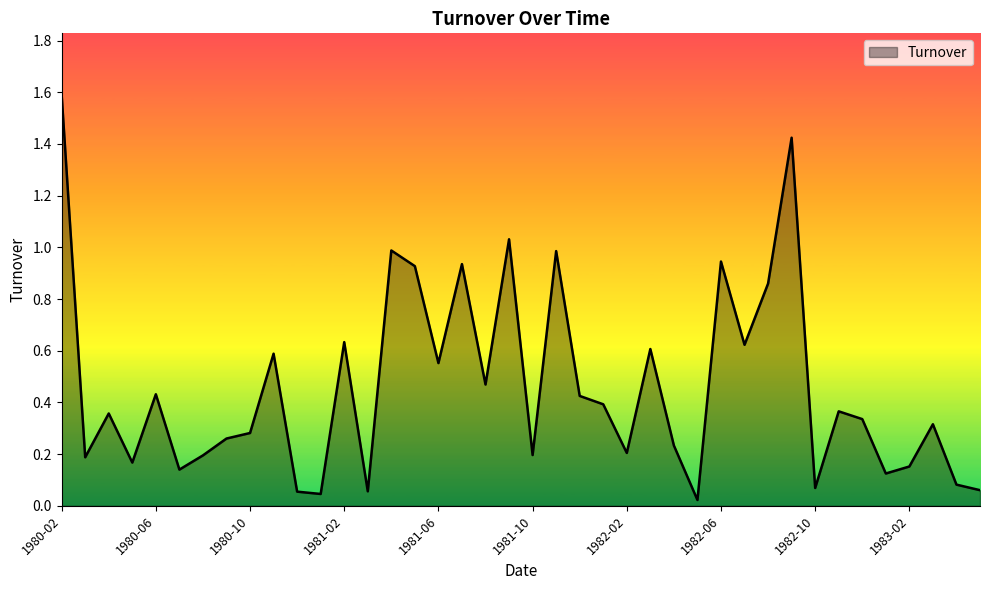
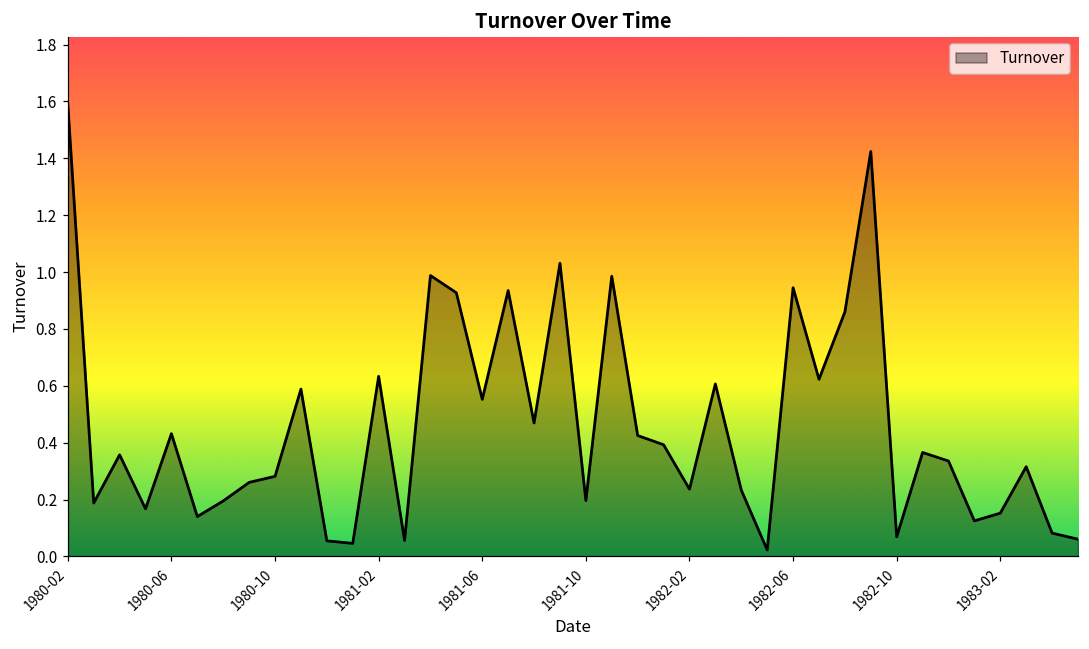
1982-02: 0.20 -> 0.24
